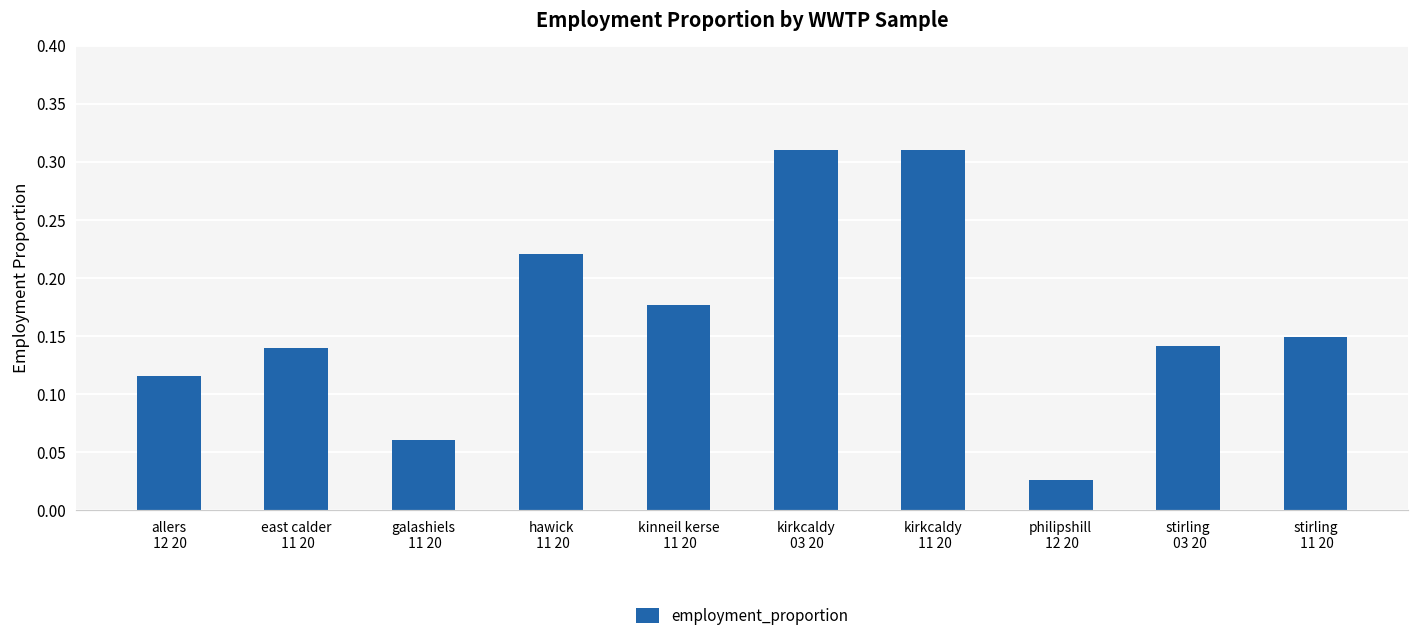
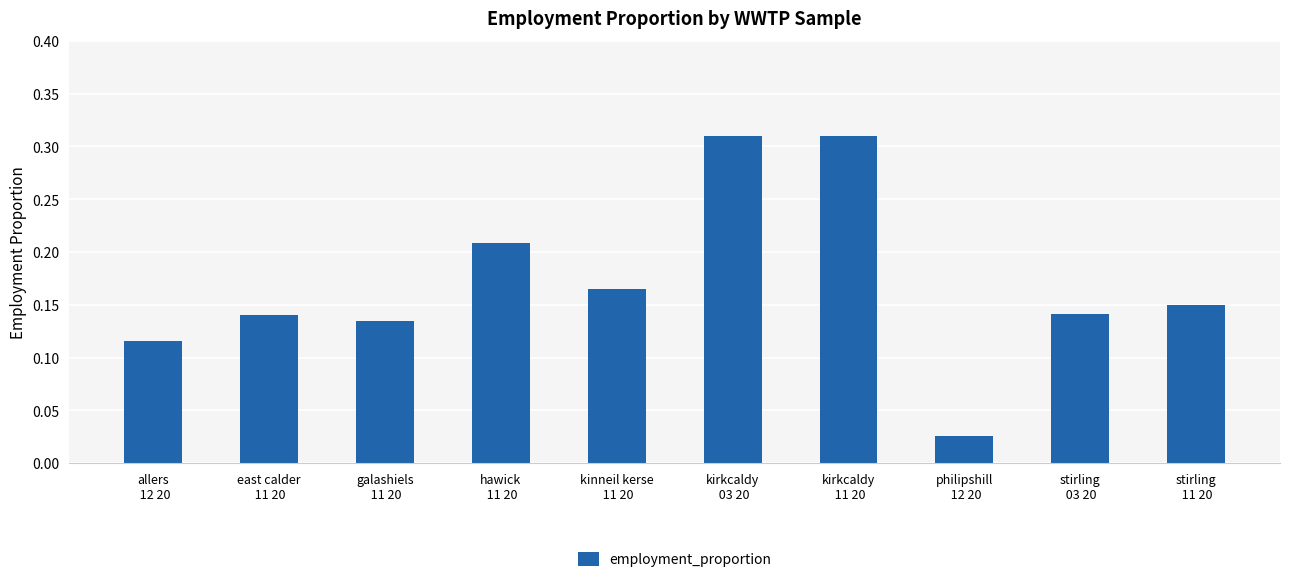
galashiels 11 20: 0.061 -> 0.135
hawick 11 20: 0.221 -> 0.208
kinneil kerse 11 20: 0.177 -> 0.165
